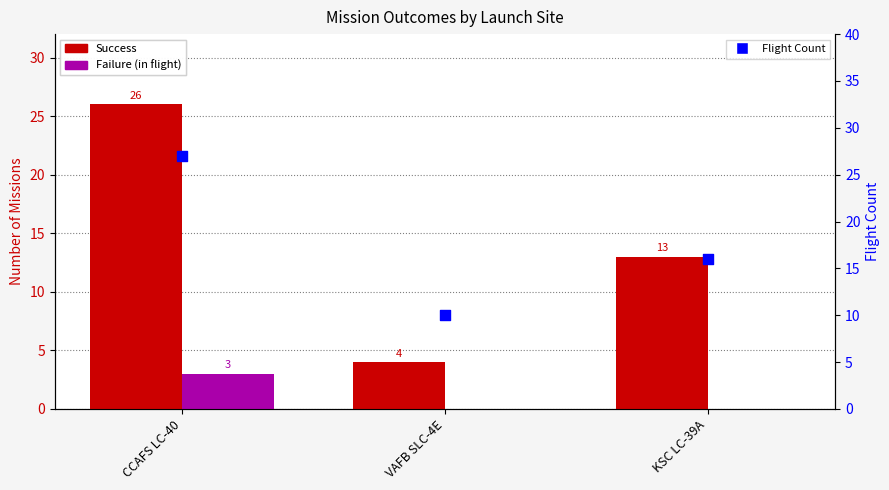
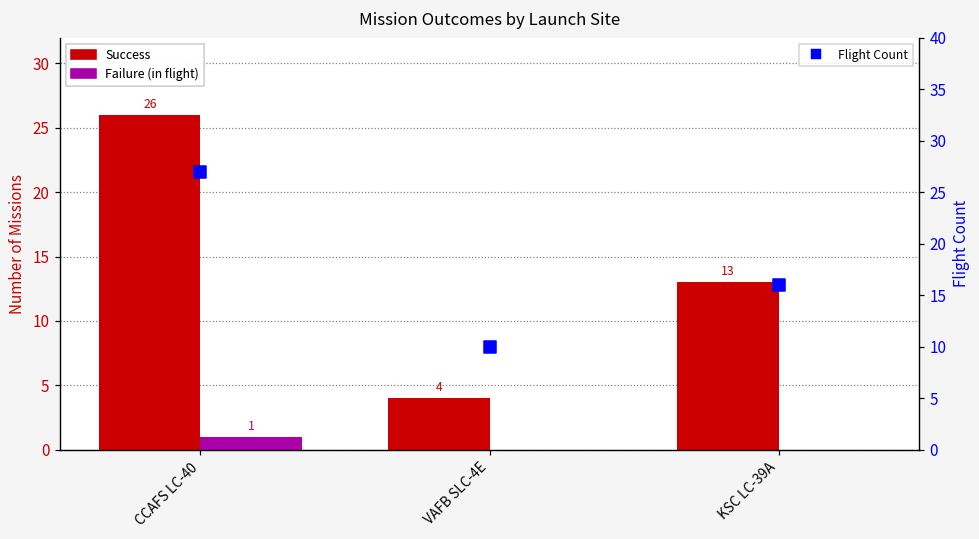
Failure (in flight), CCAFS LC-40: 3 -> 1
